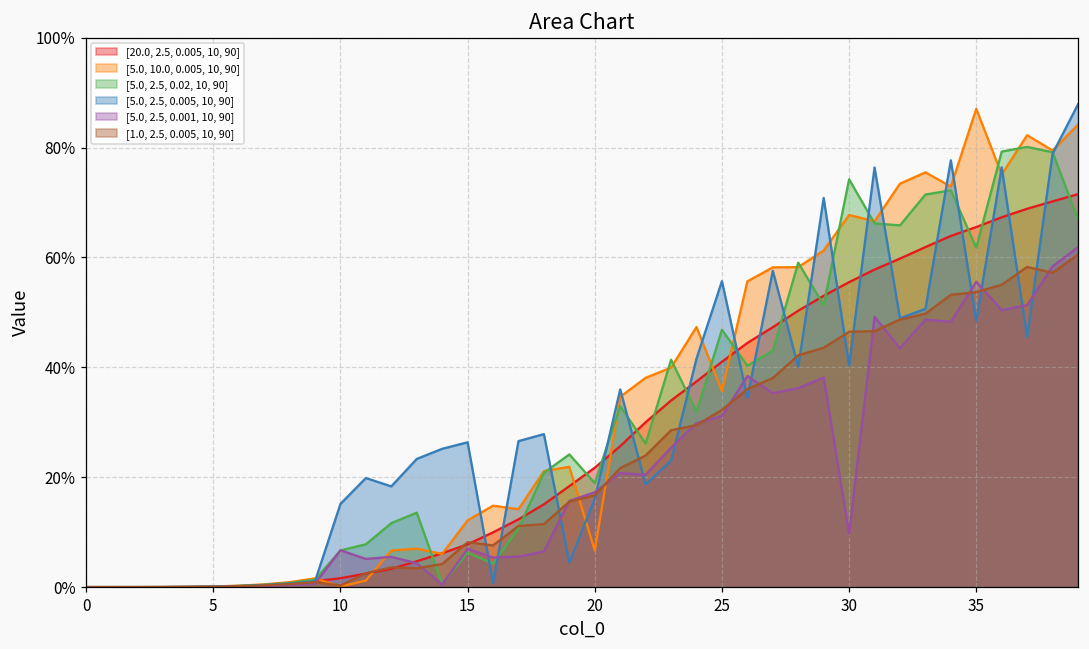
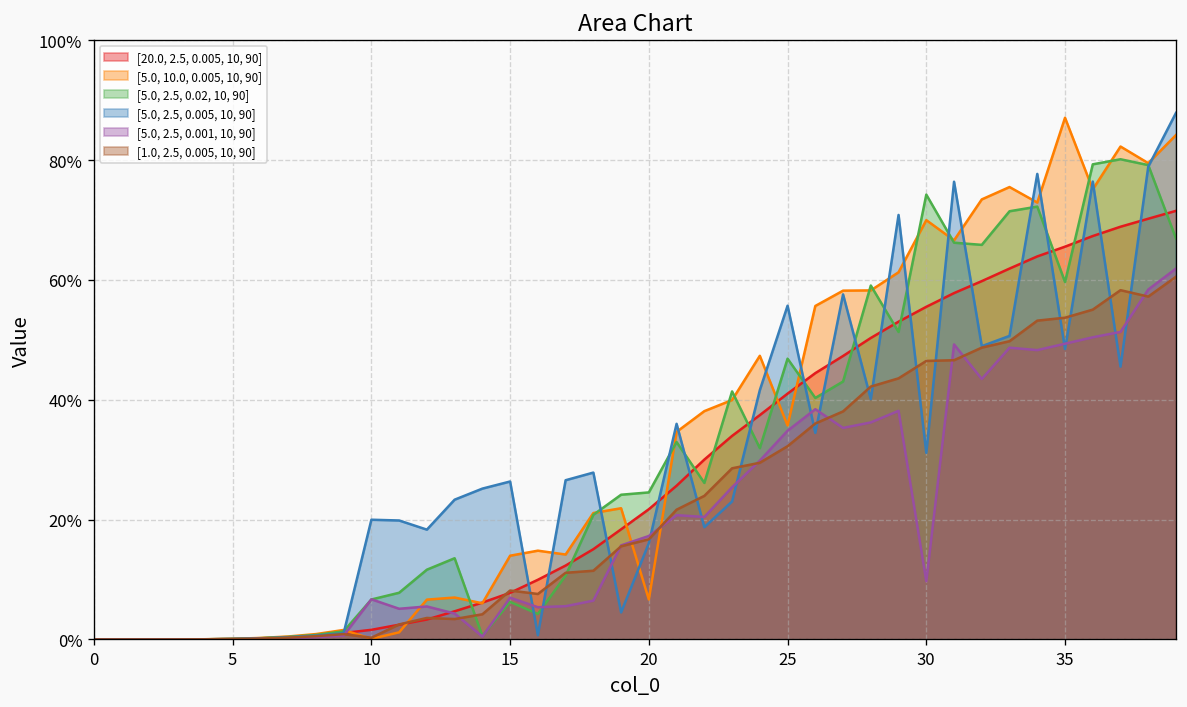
[5.0, 2.5, 0.005, 10, 90], 10: 15% -> 20%
[5.0, 10.0, 0.005, 10, 90], 15: 12% -> 14%
[5.0, 2.5, 0.02, 10, 90], 20: 19% -> 25%
[5.0, 2.5, 0.001, 10, 90], 25: 31% -> 35%
[5.0, 10.0, 0.005, 10, 90], 30: 68% -> 70%
[5.0, 2.5, 0.005, 10, 90], 30: 40% -> 31%
[5.0, 2.5, 0.02, 10, 90], 35: 62% -> 60%
[5.0, 2.5, 0.001, 10, 90], 35: 56% -> 49%
